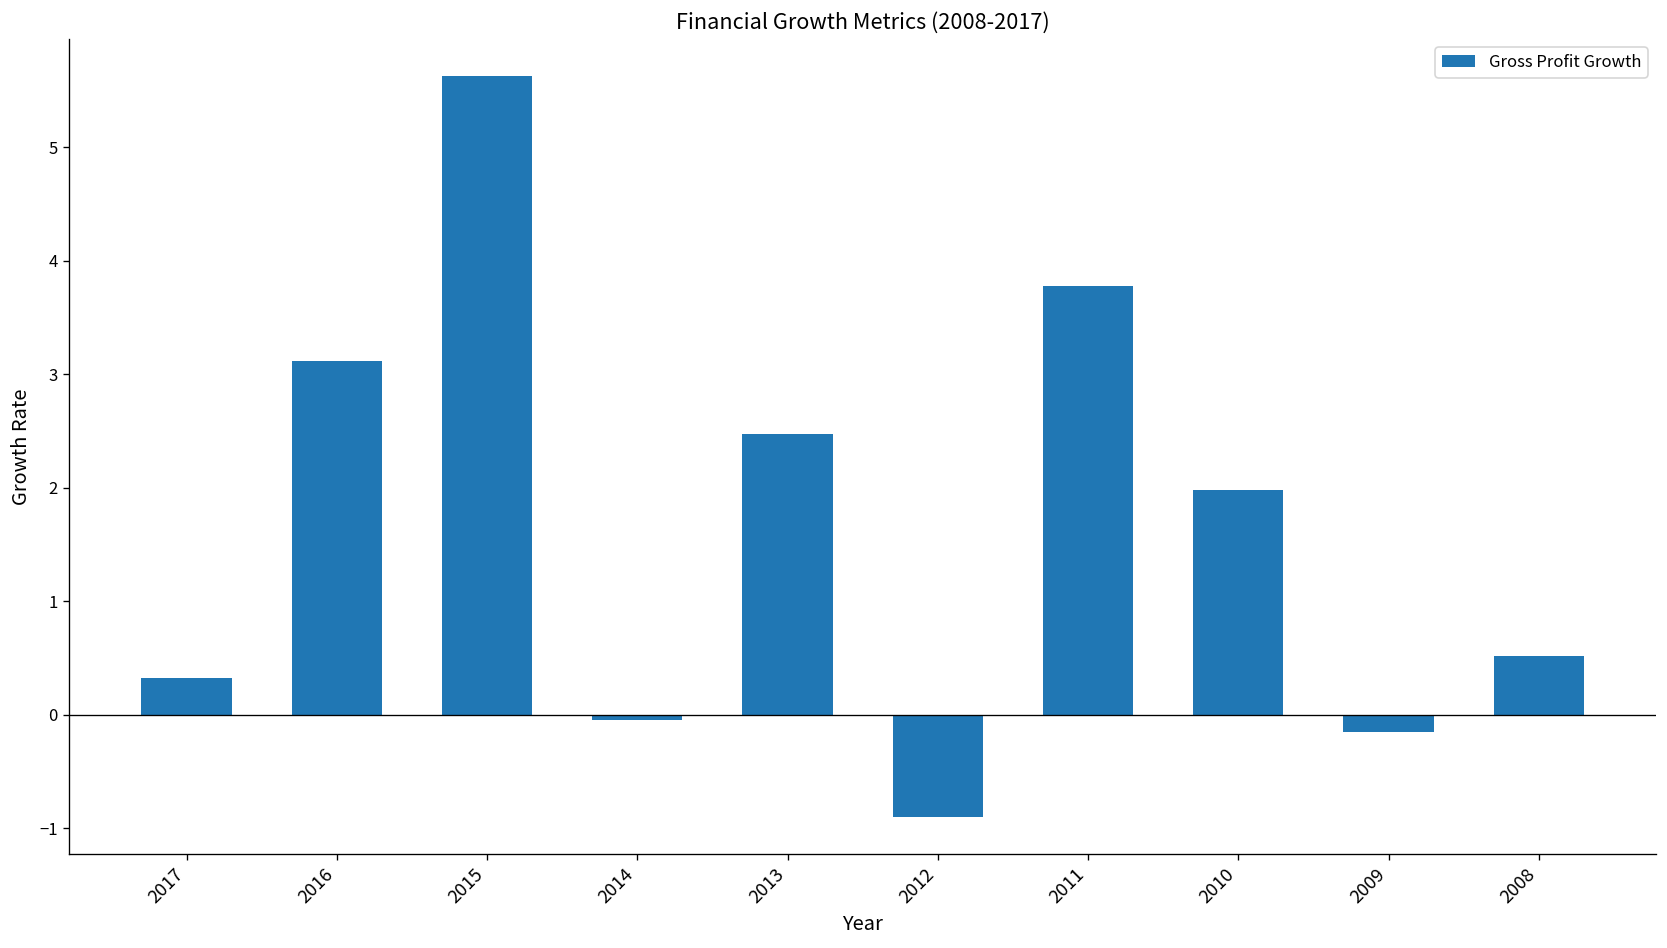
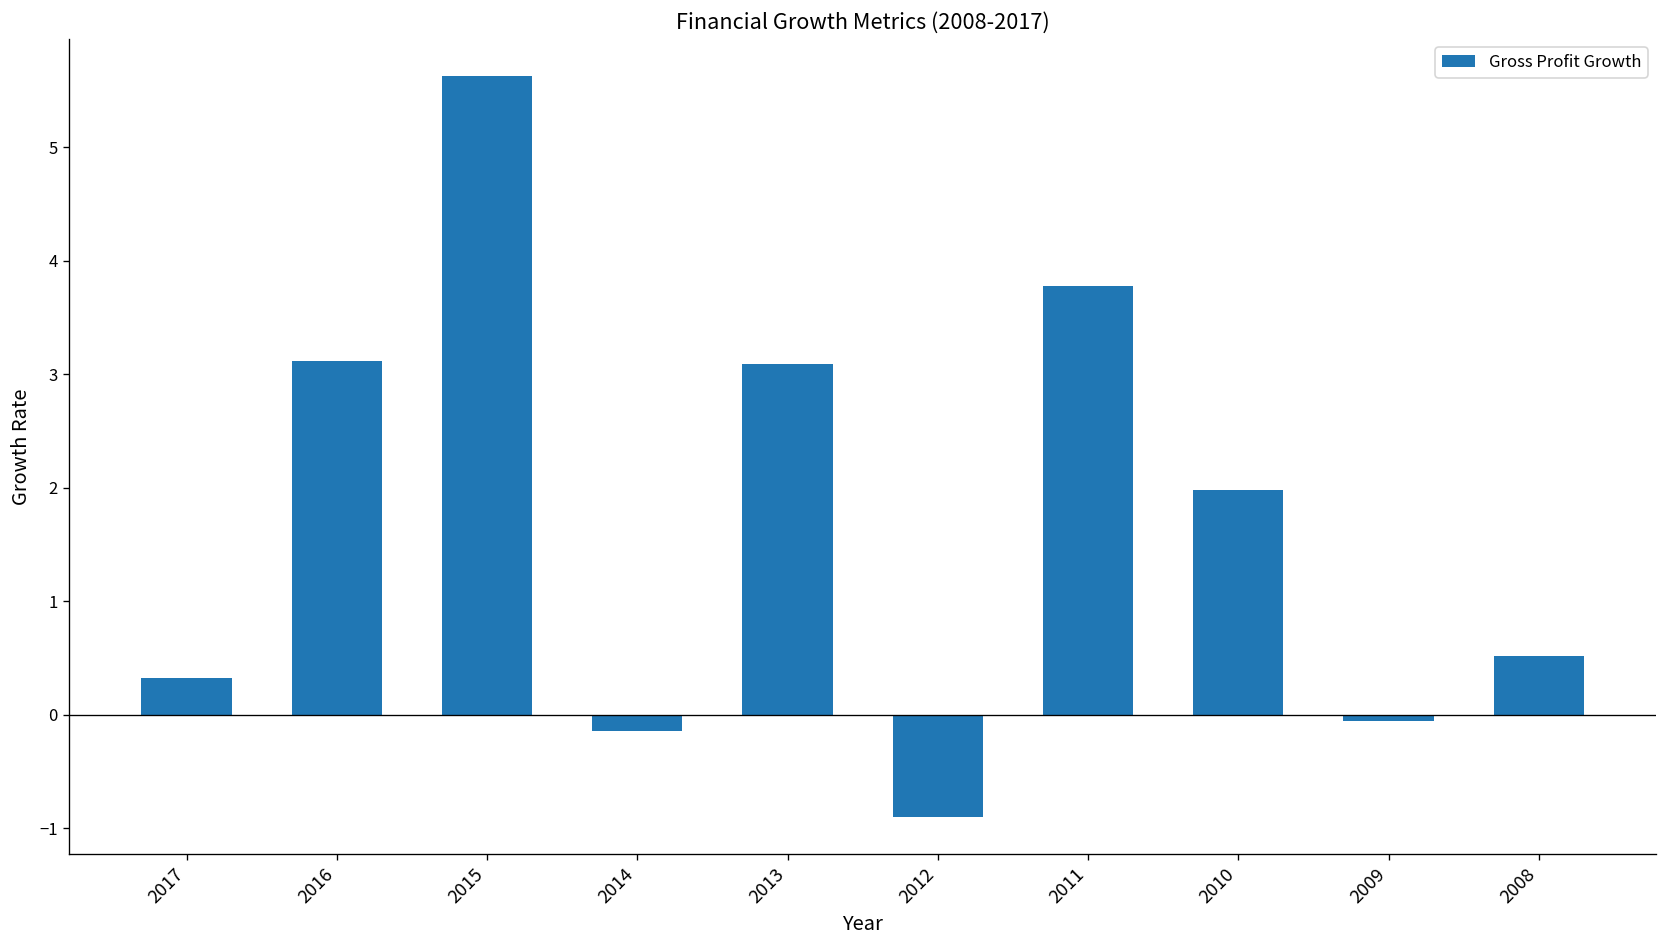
2014: 0.0 -> -0.1
2013: 2.5 -> 3.1
2009: -0.15 -> -0.05
